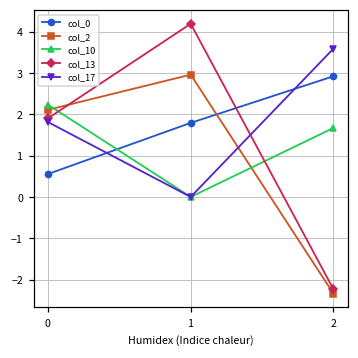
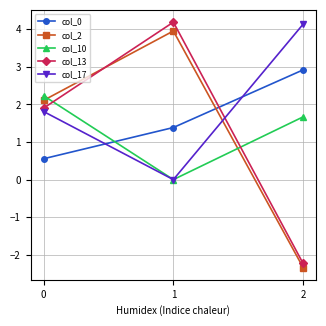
col_0, 1: 1.8 -> 1.4
col_2, 1: 3.0 -> 4.0
col_17, 2: 3.6 -> 4.1
